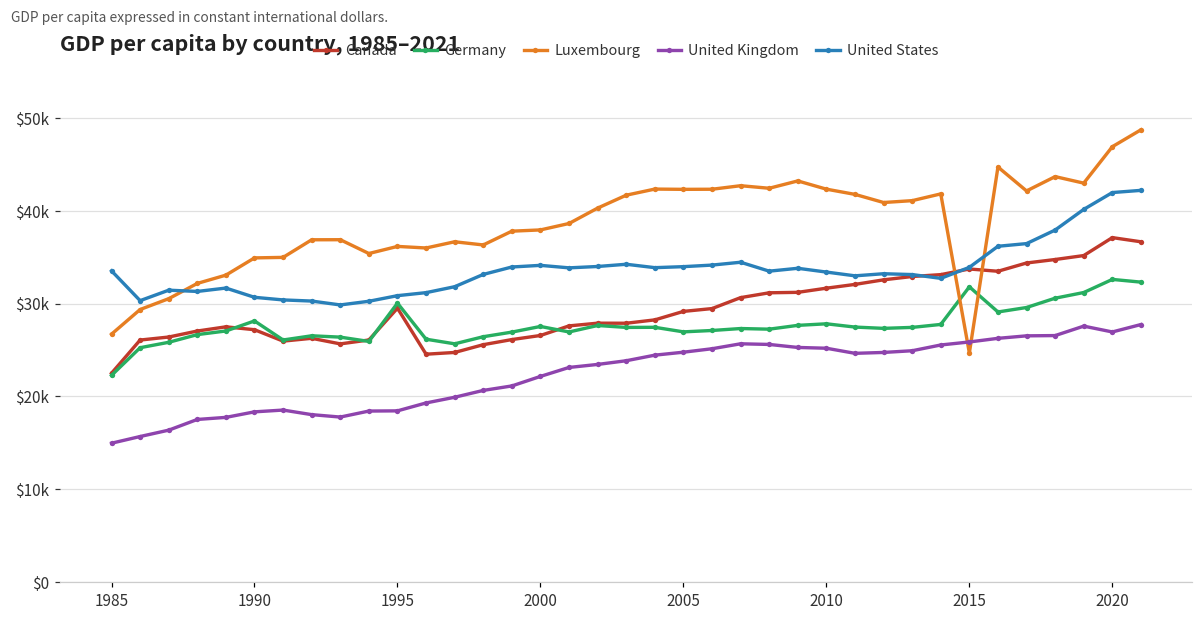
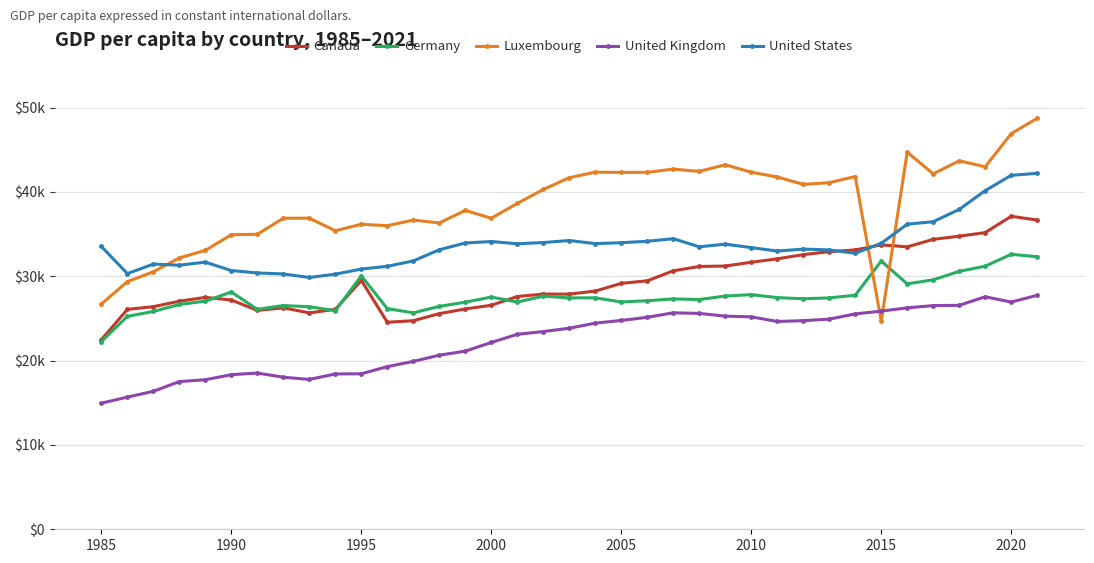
Luxembourg, 2000: $38000 -> $37000
